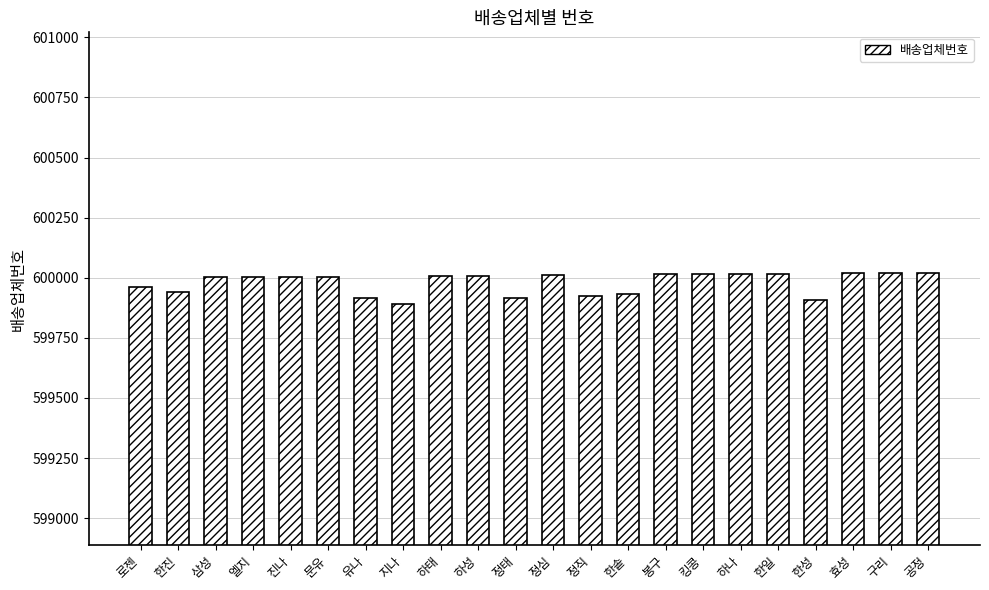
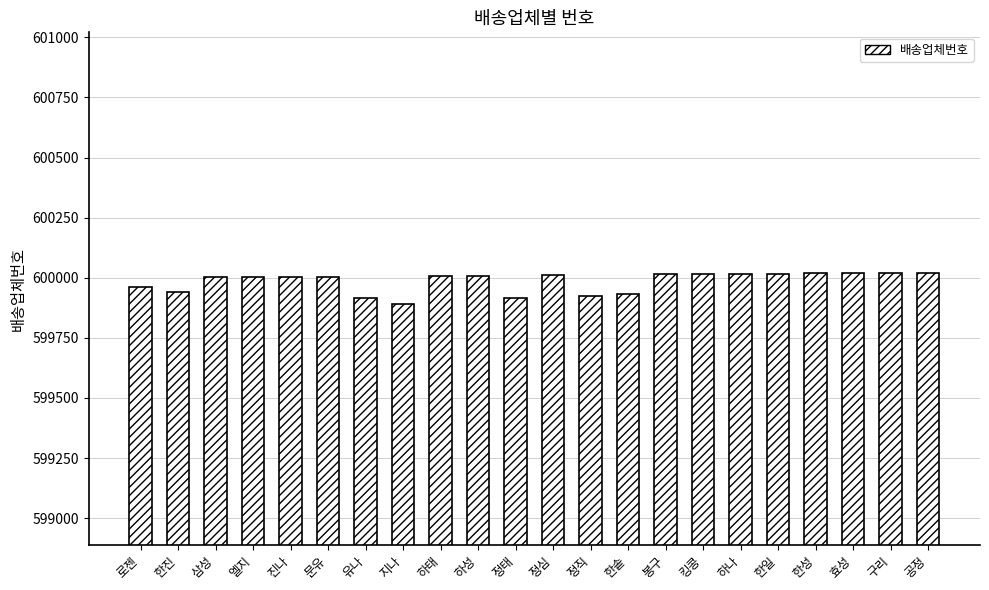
한성: 599910 -> 600020
